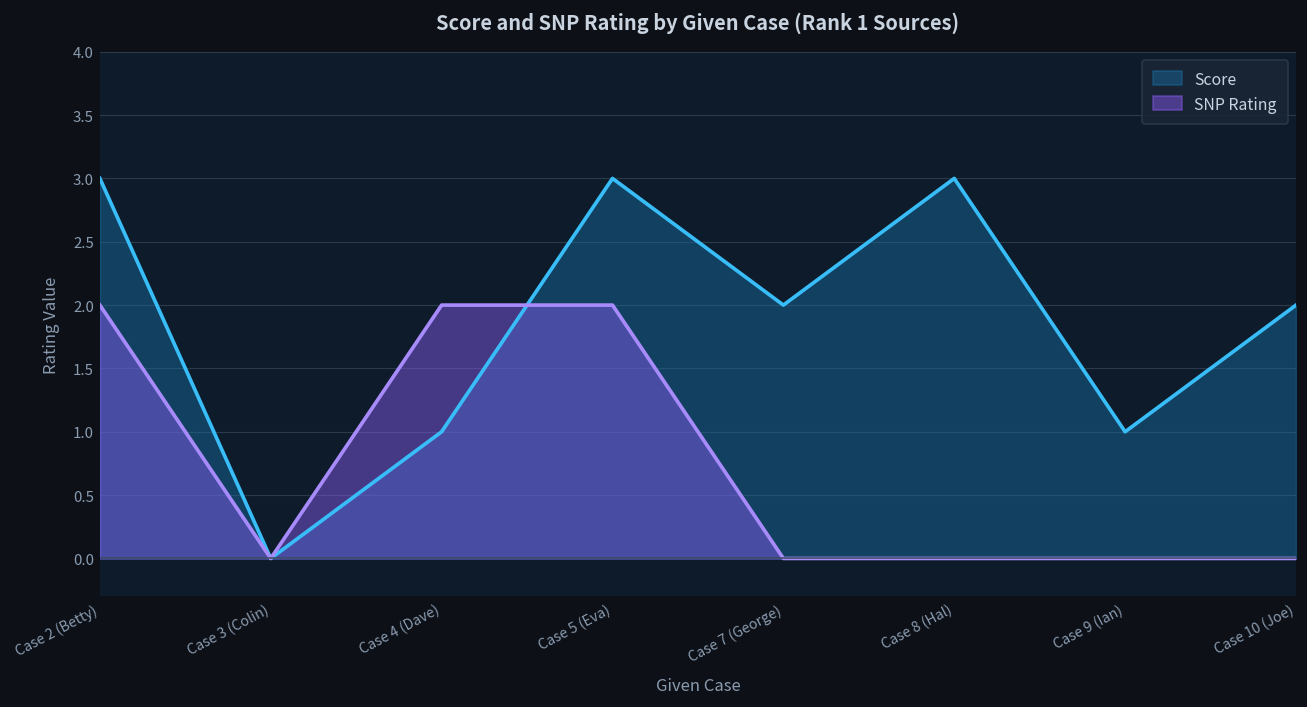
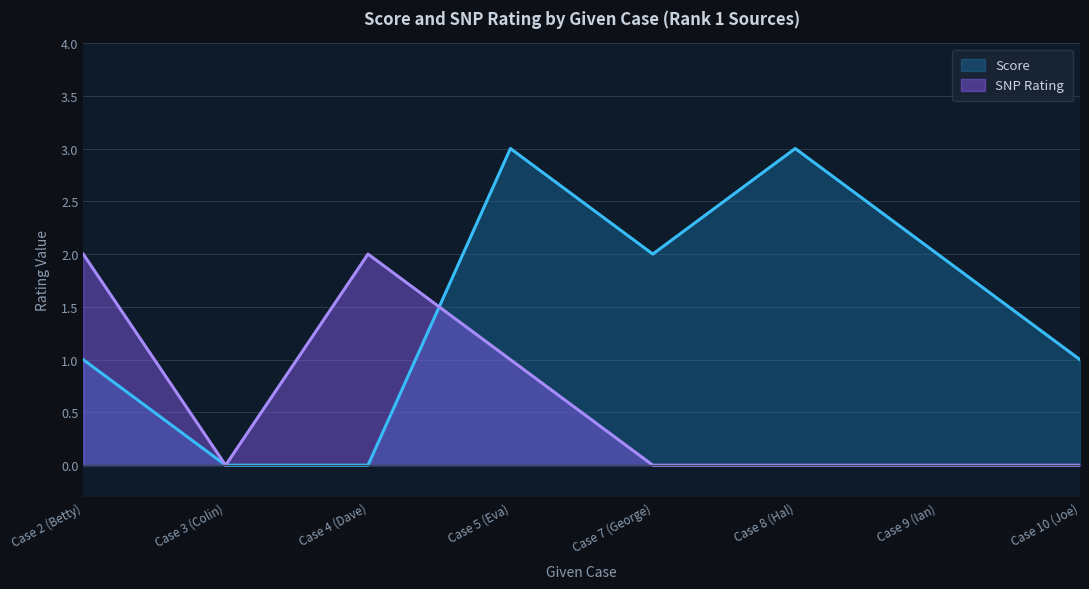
Score, Case 2 (Betty): 3 -> 1
Score, Case 4 (Dave): 1 -> 0
SNP Rating, Case 5 (Eva): 2 -> 1
Score, Case 9 (Ian): 1 -> 2
Score, Case 10 (Joe): 2 -> 1
